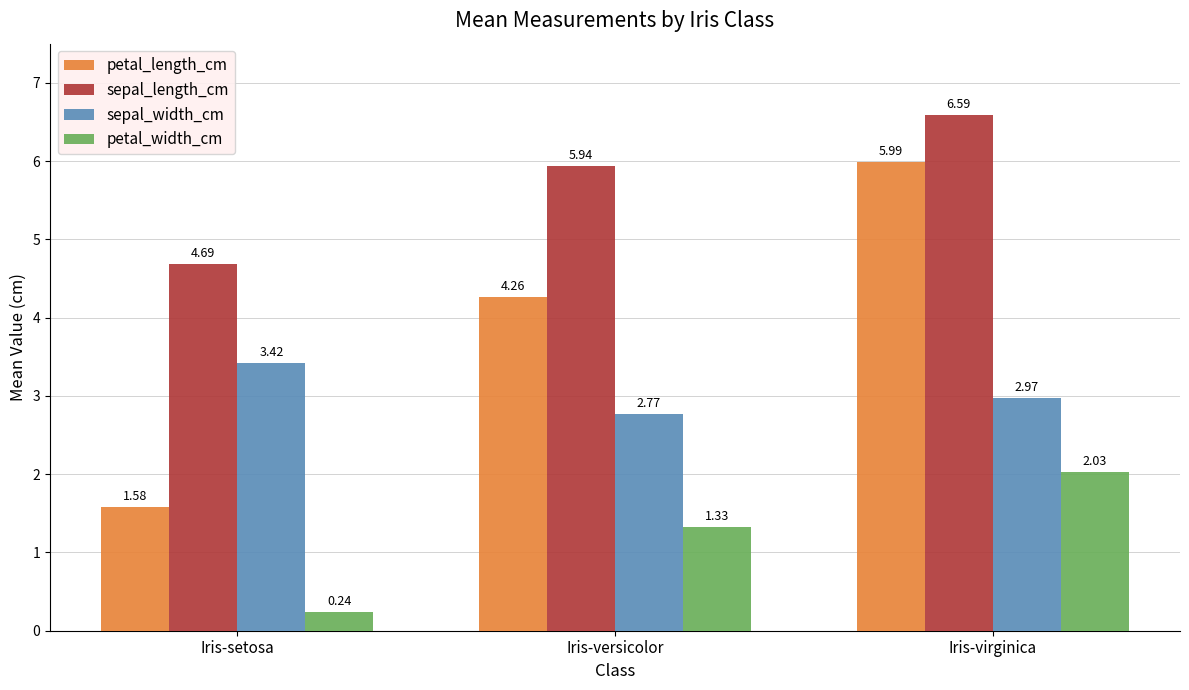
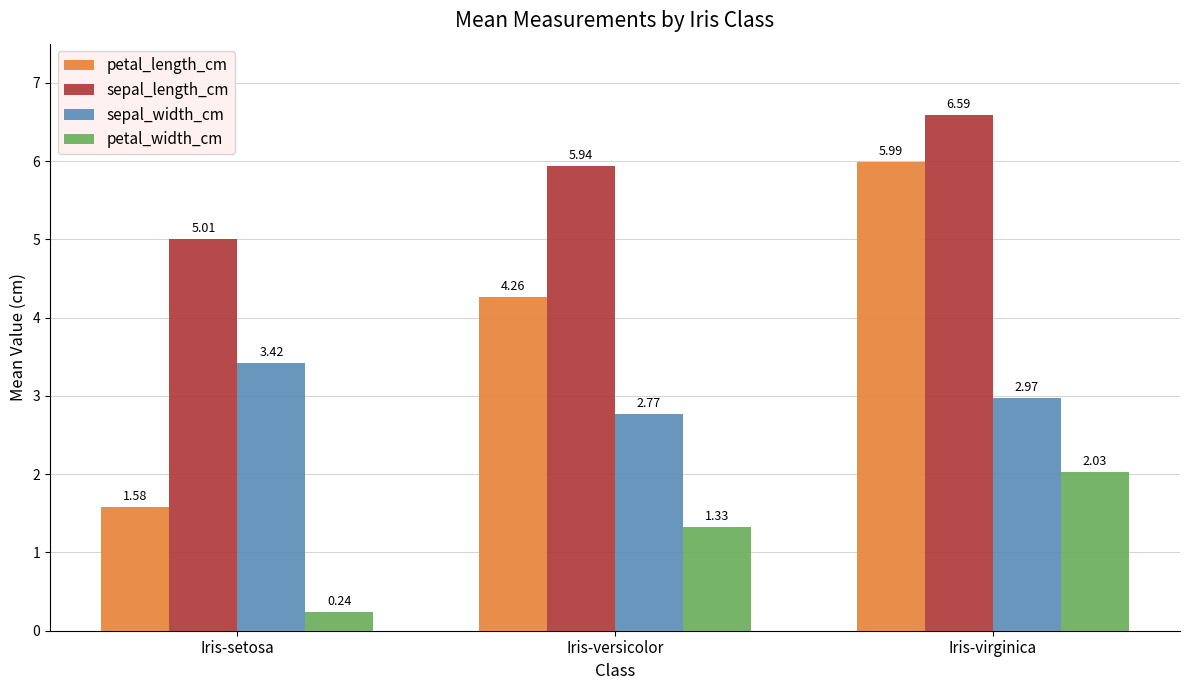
sepal_length_cm, Iris-setosa: 4.69 -> 5.01
